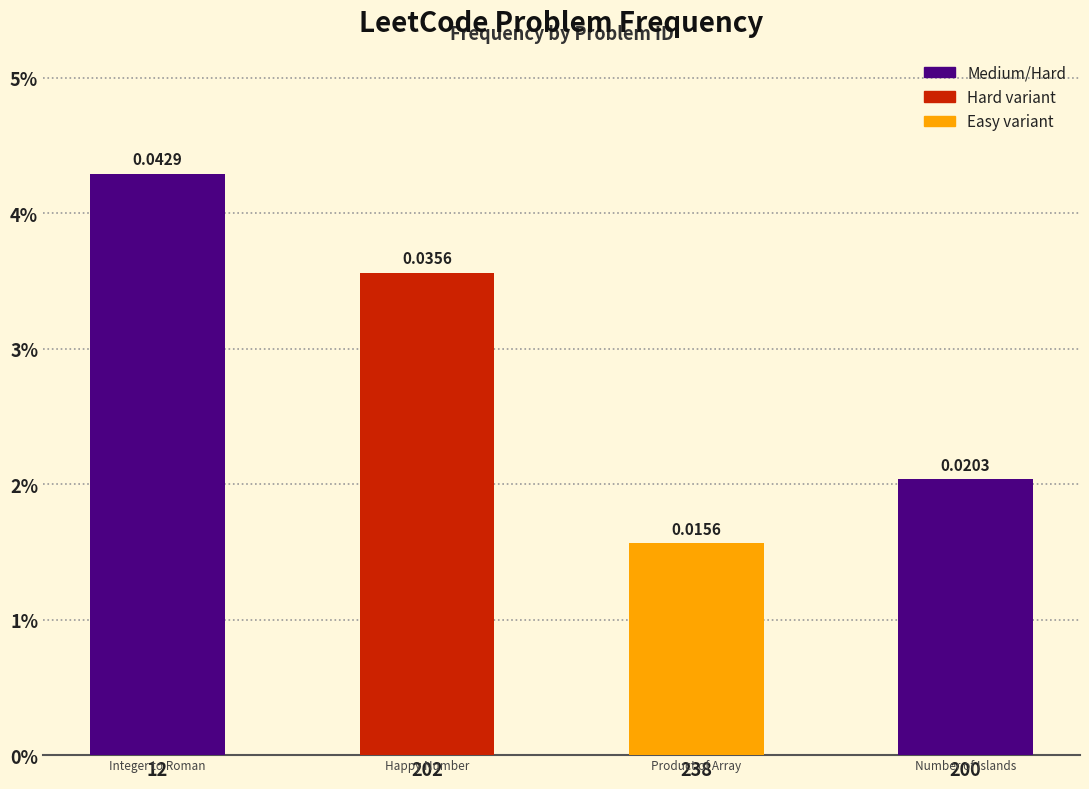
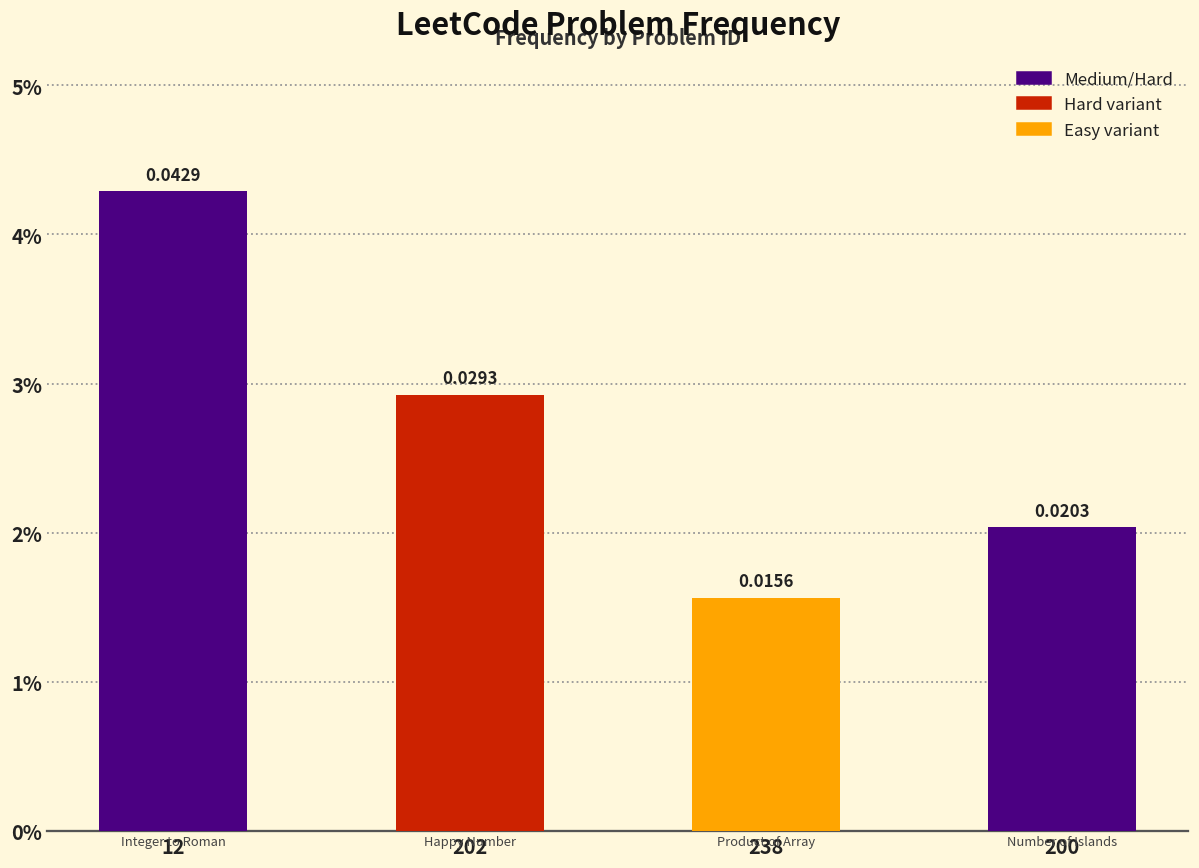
202: 0.0356 -> 0.0293
